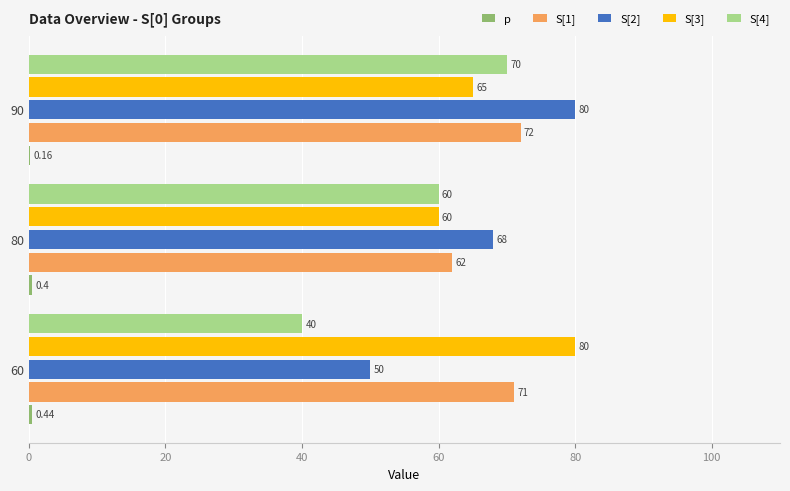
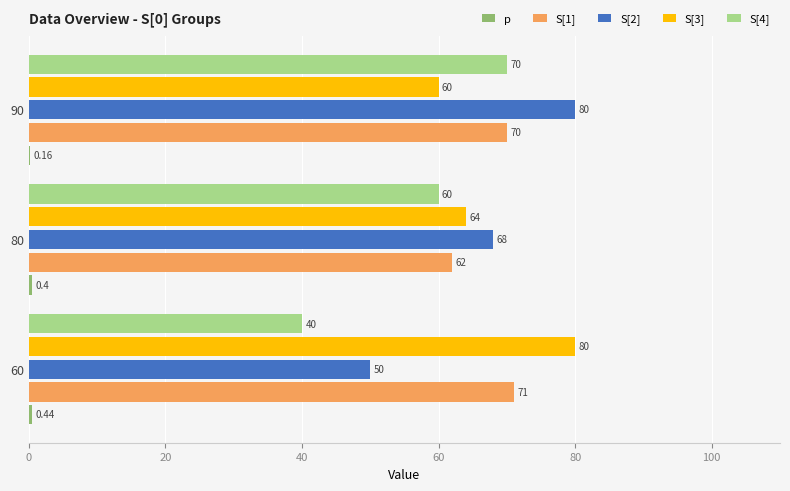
S[3], 90: 65 -> 60
S[1], 90: 72 -> 70
S[3], 80: 60 -> 64
